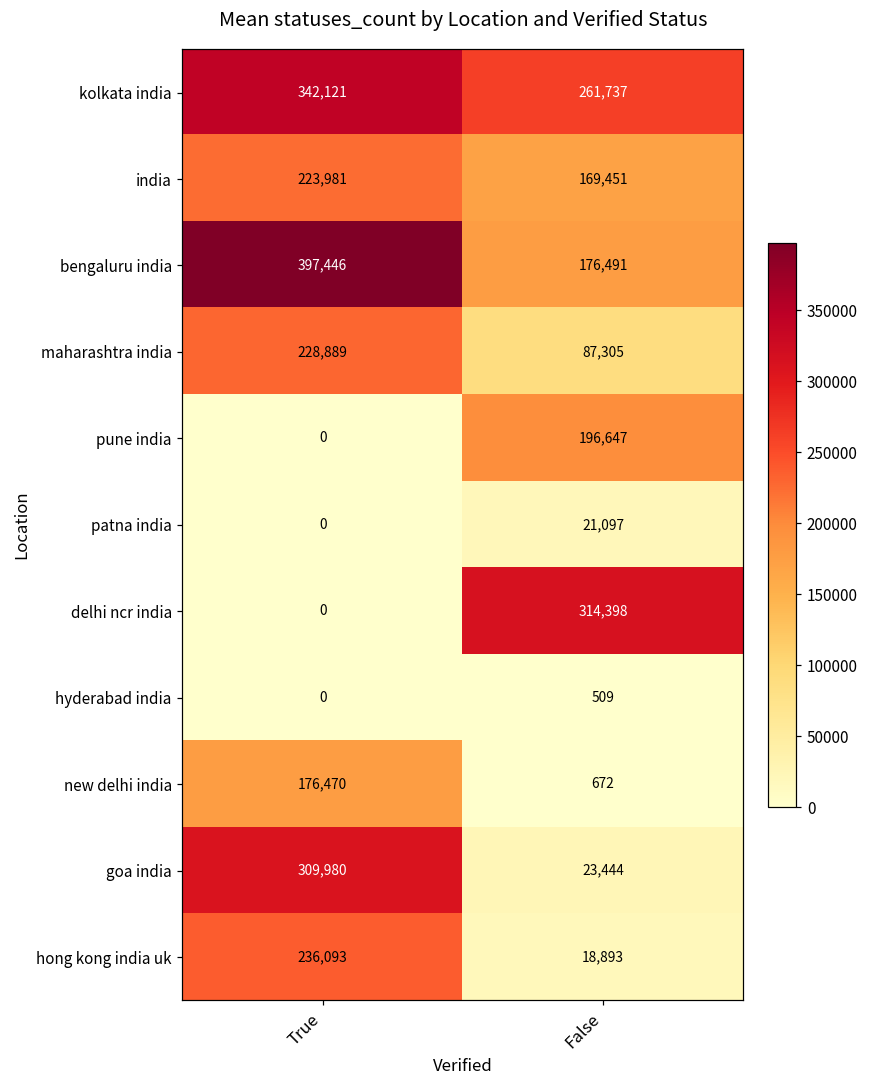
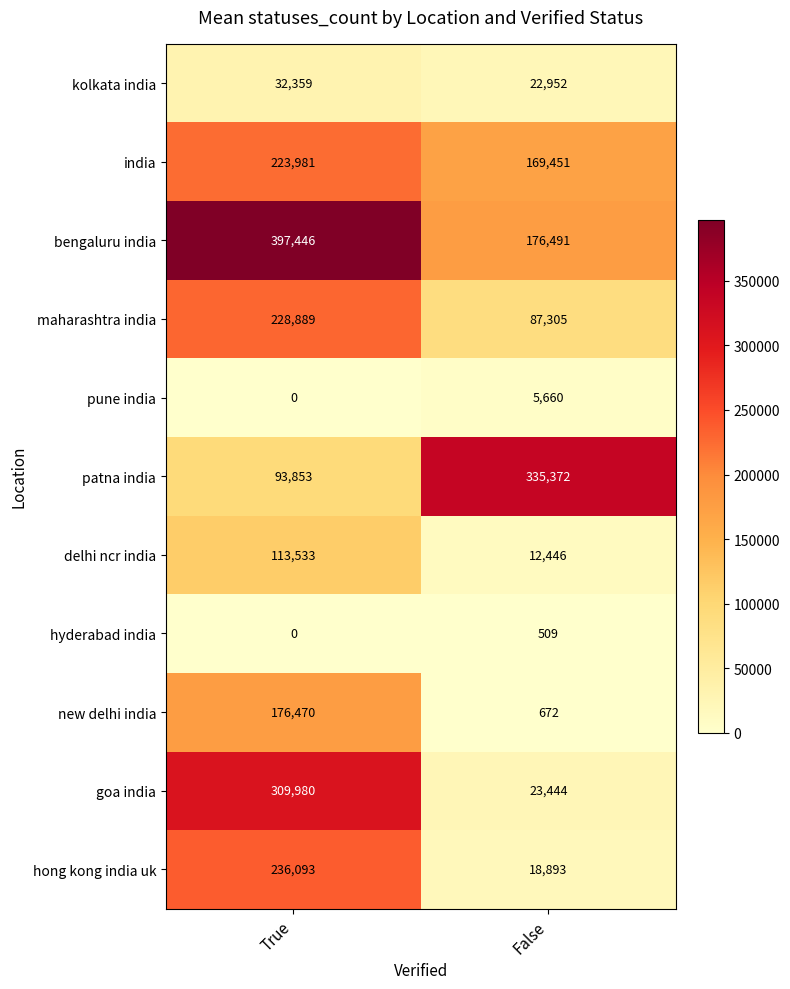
kolkata india, True: 342,121 -> 32,359
kolkata india, False: 261,737 -> 22,952
pune india, False: 196,647 -> 5,660
patna india, True: 0 -> 93,853
patna india, False: 21,097 -> 335,372
delhi ncr india, True: 0 -> 113,533
delhi ncr india, False: 314,398 -> 12,446
